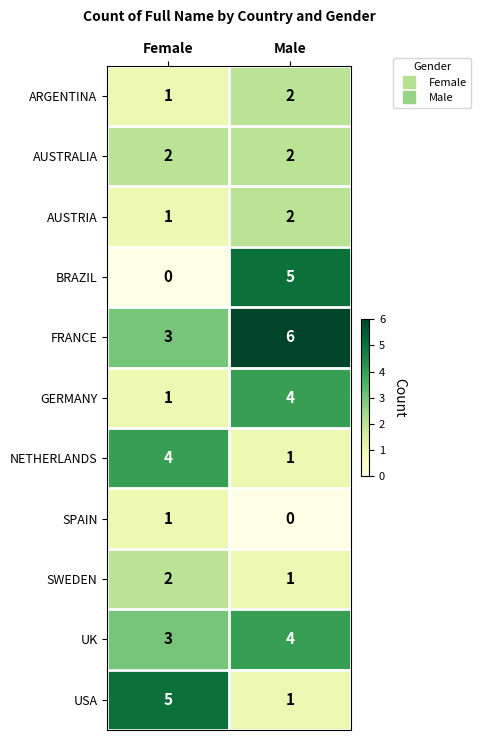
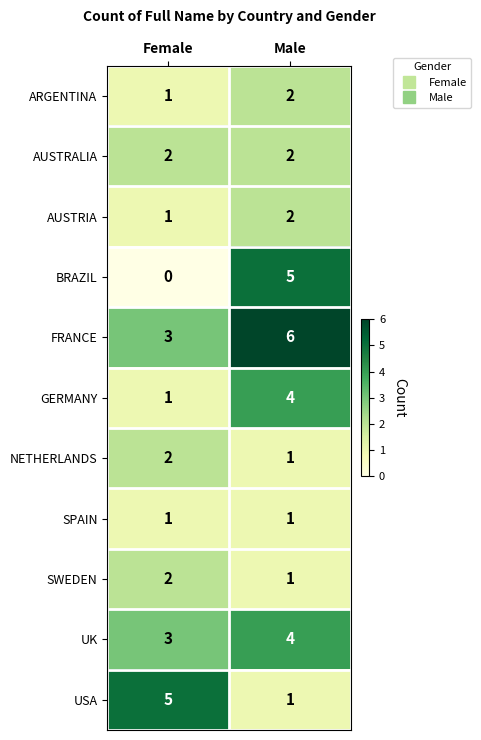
NETHERLANDS, Female: 4 -> 2
SPAIN, Male: 0 -> 1
